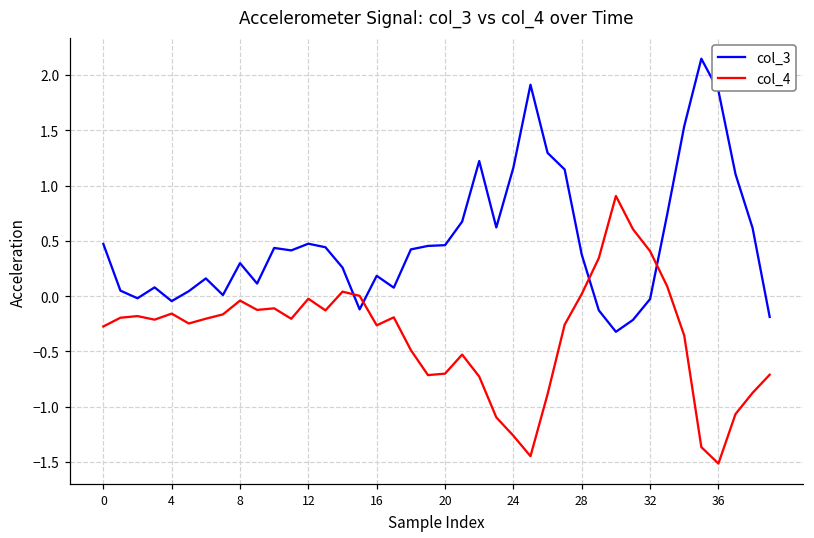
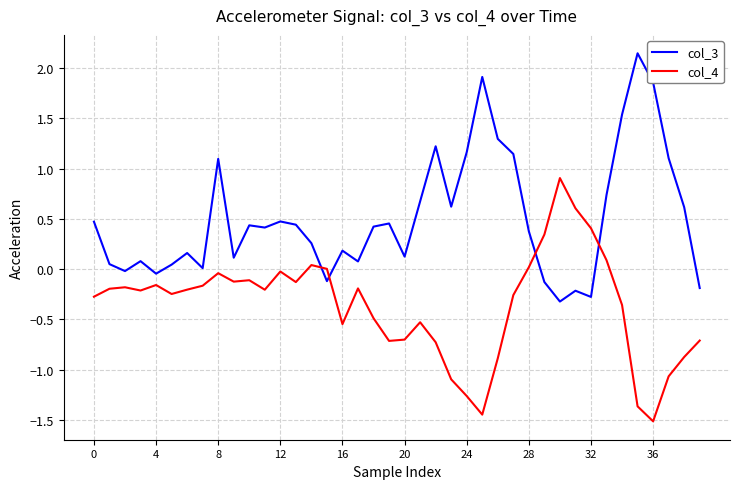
col_3, 8: 0.30 -> 1.10
col_4, 16: -0.26 -> -0.55
col_3, 20: 0.46 -> 0.12
col_3, 32: -0.03 -> -0.28
